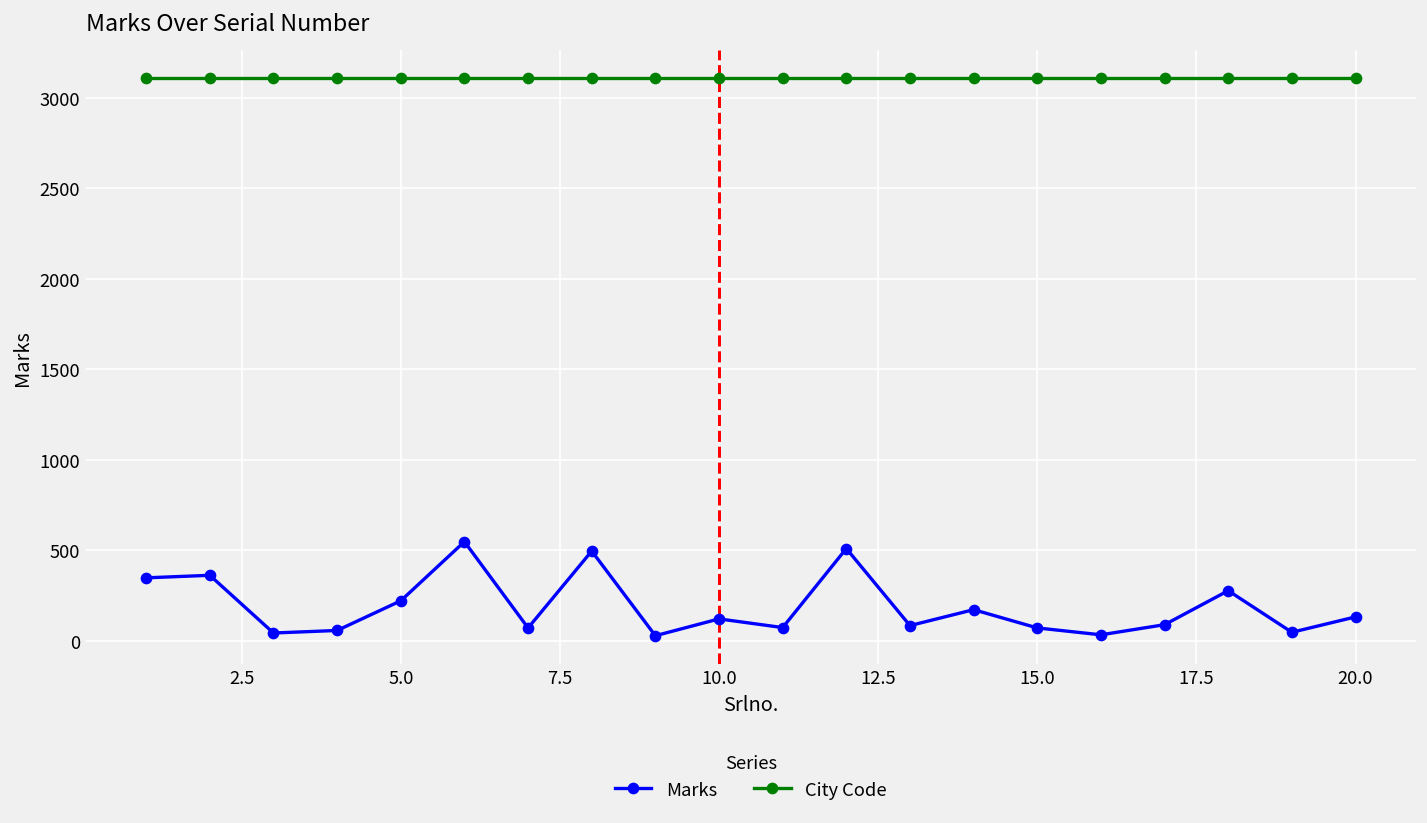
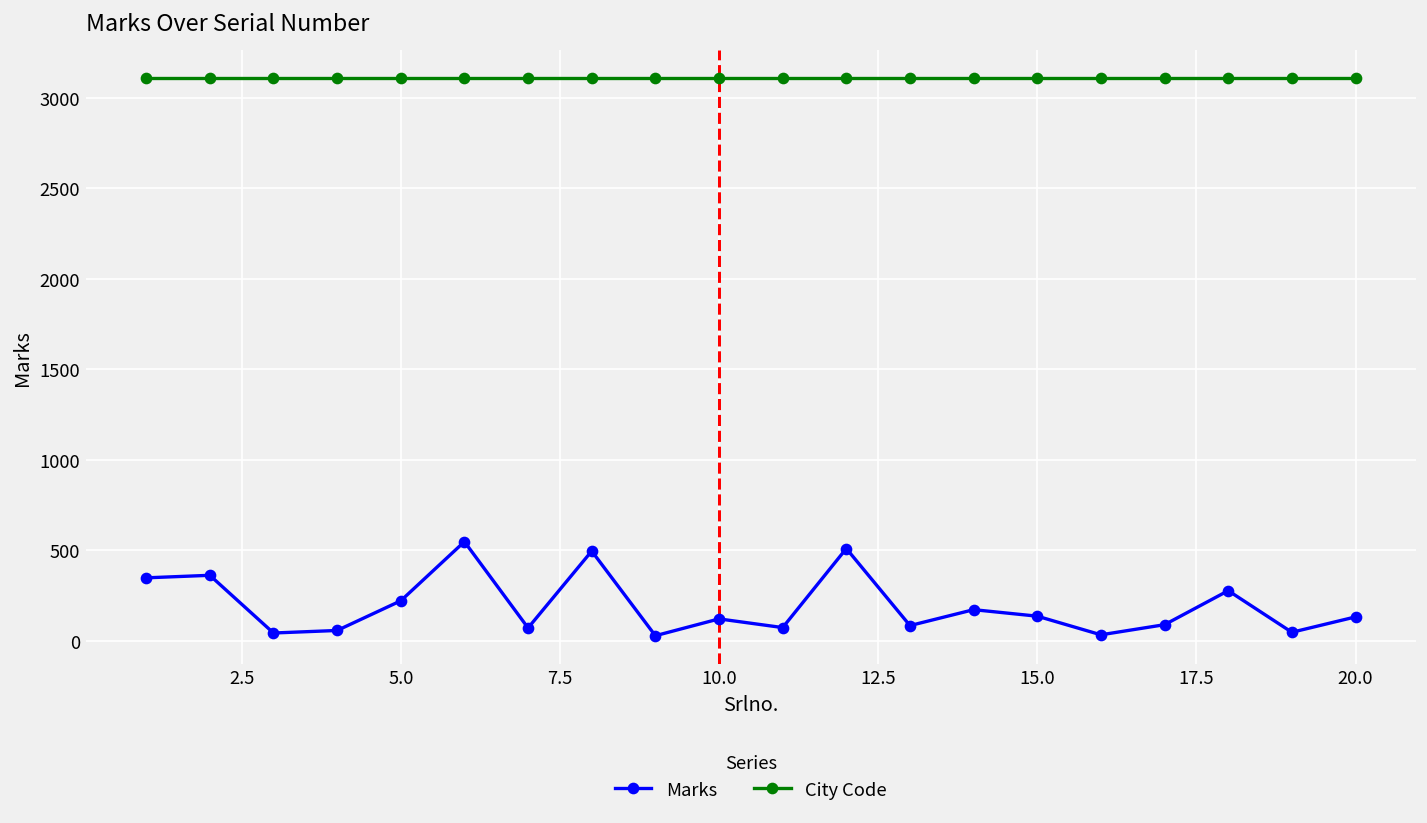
Marks, 15.0: 70 -> 140
